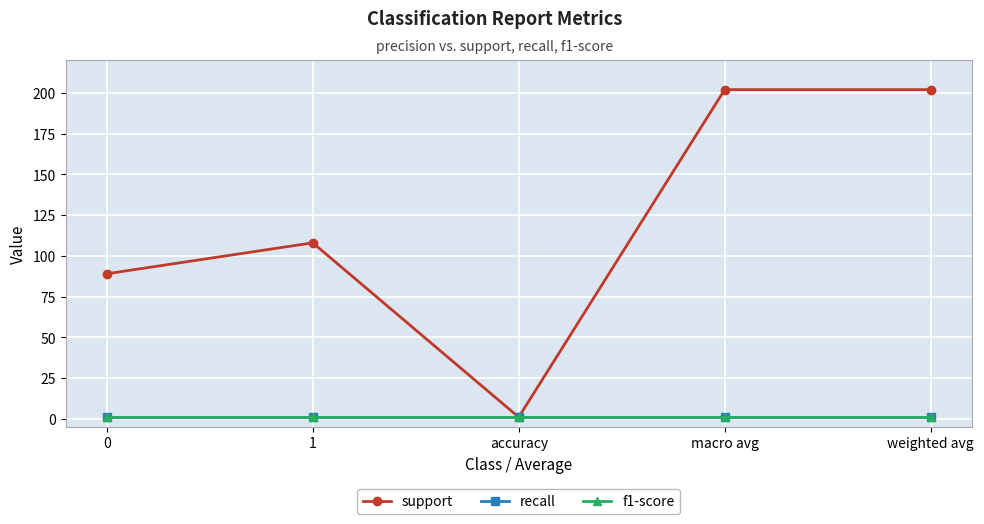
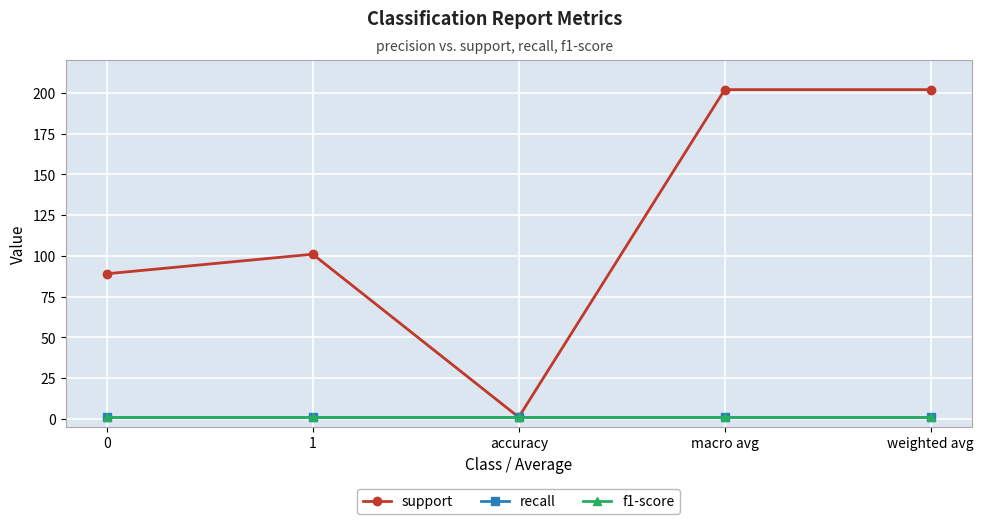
support, 1: 108 -> 101
